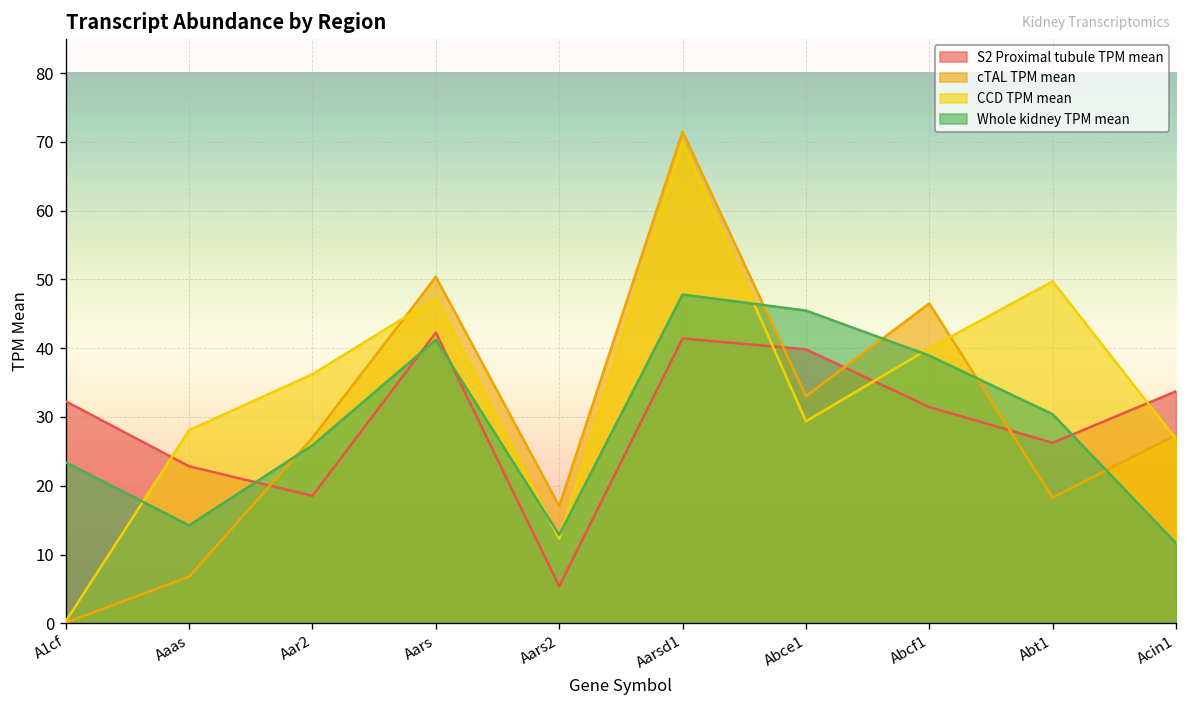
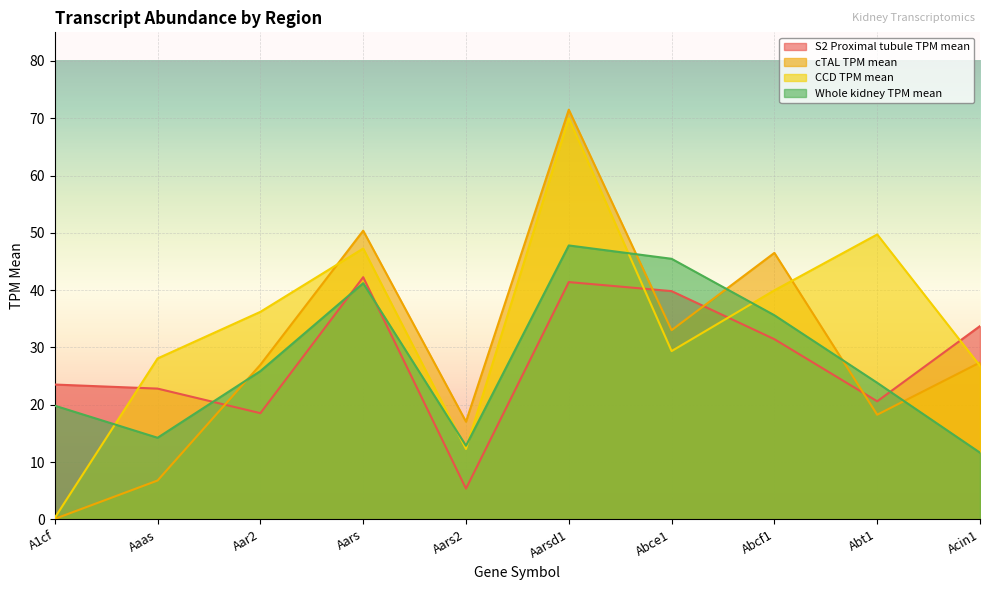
S2 Proximal tubule TPM mean, A1cf: 32 -> 24
Whole kidney TPM mean, A1cf: 23 -> 20
Whole kidney TPM mean, Abcf1: 39 -> 36
S2 Proximal tubule TPM mean, Abt1: 26 -> 21
Whole kidney TPM mean, Abt1: 30 -> 24
